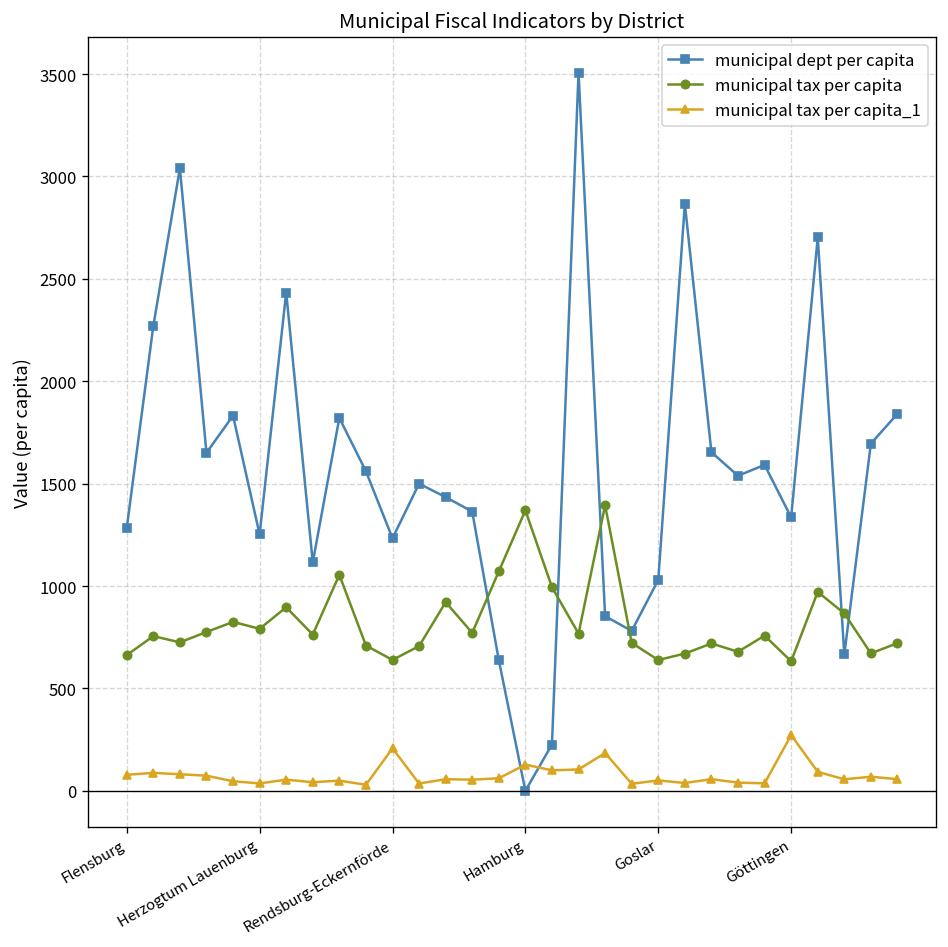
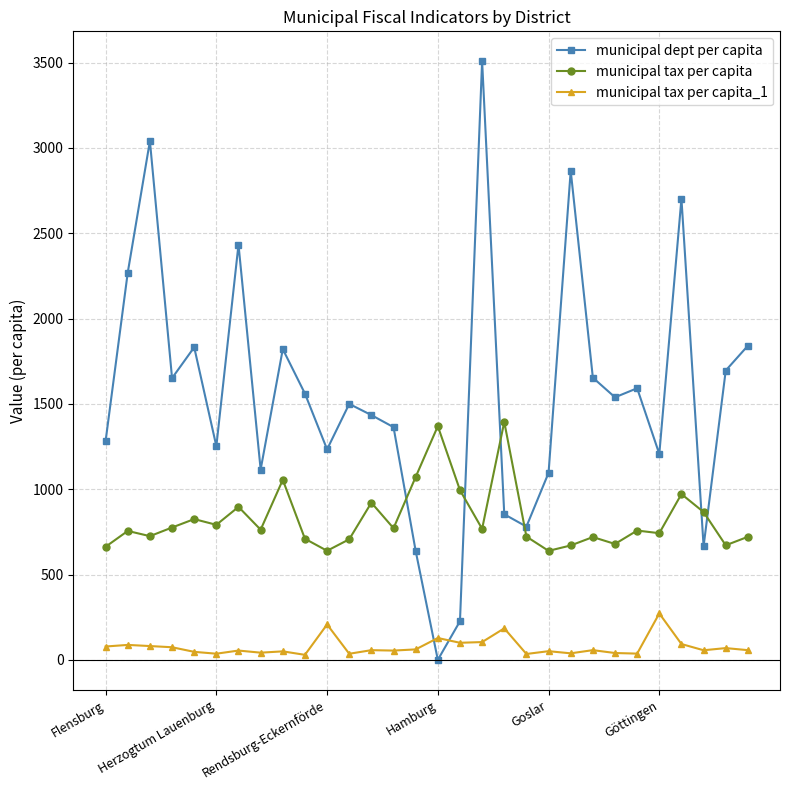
municipal dept per capita, Goslar: 1030 -> 1100
municipal dept per capita, Göttingen: 1340 -> 1210
municipal tax per capita, Göttingen: 630 -> 740
